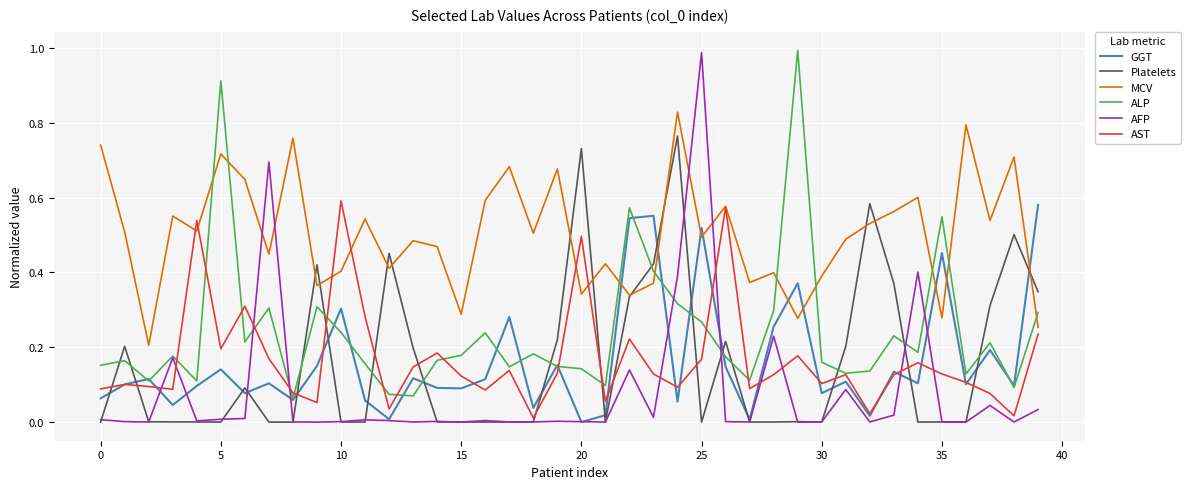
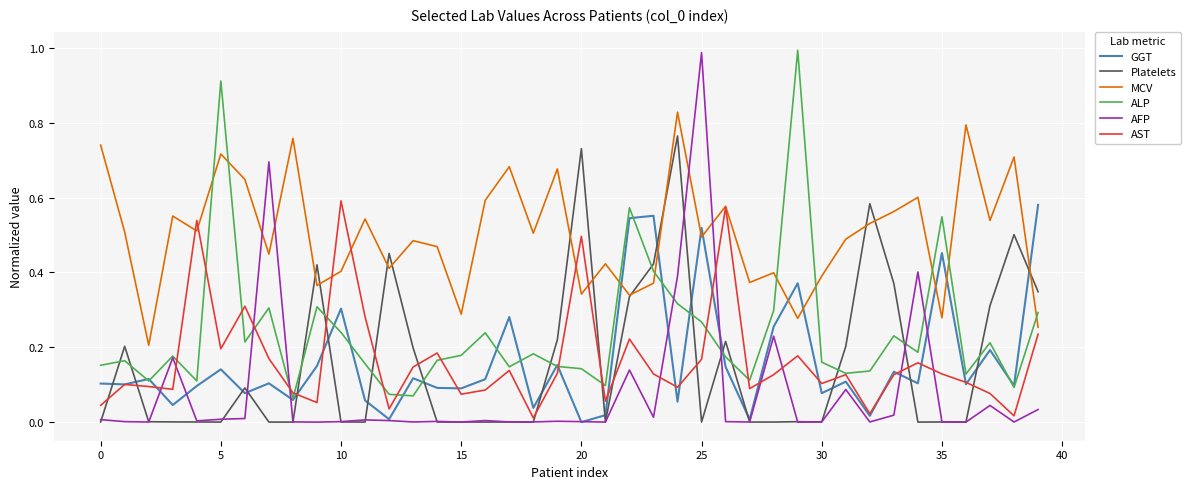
GGT, 0: 0.06 -> 0.10
AST, 0: 0.09 -> 0.04
AST, 15: 0.12 -> 0.07
